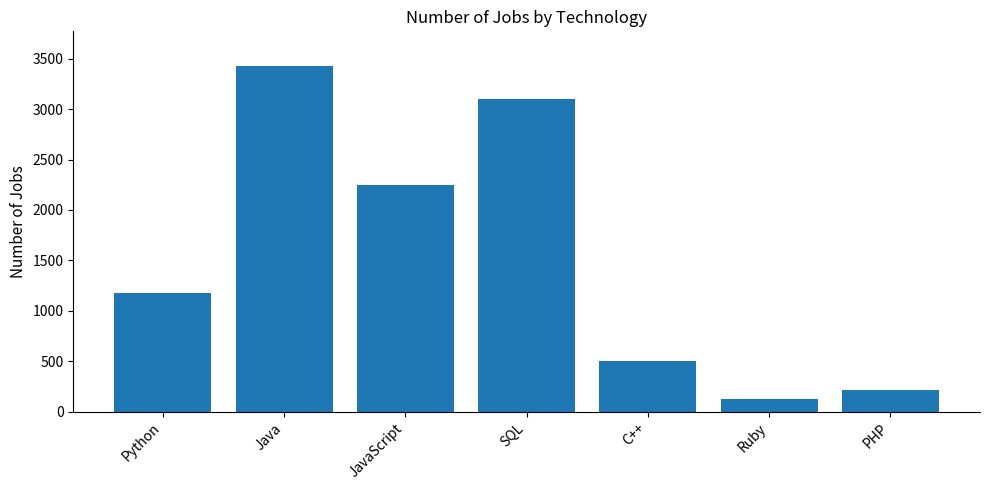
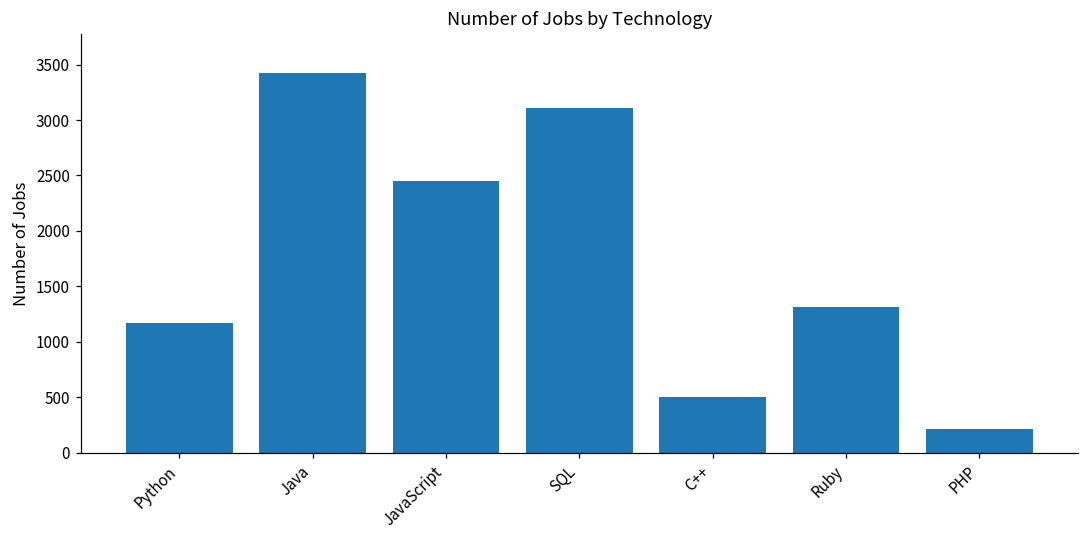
JavaScript: 2250 -> 2450
Ruby: 130 -> 1320
